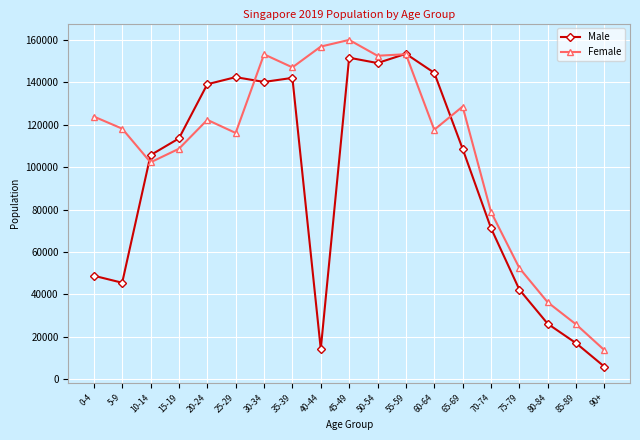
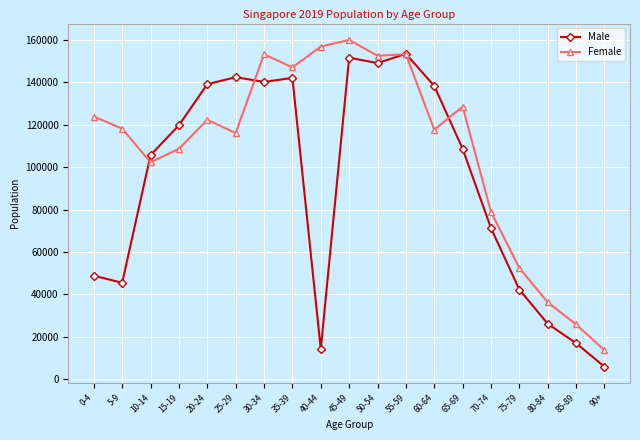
Male, 15-19: 114000 -> 120000
Male, 60-64: 145000 -> 138000
